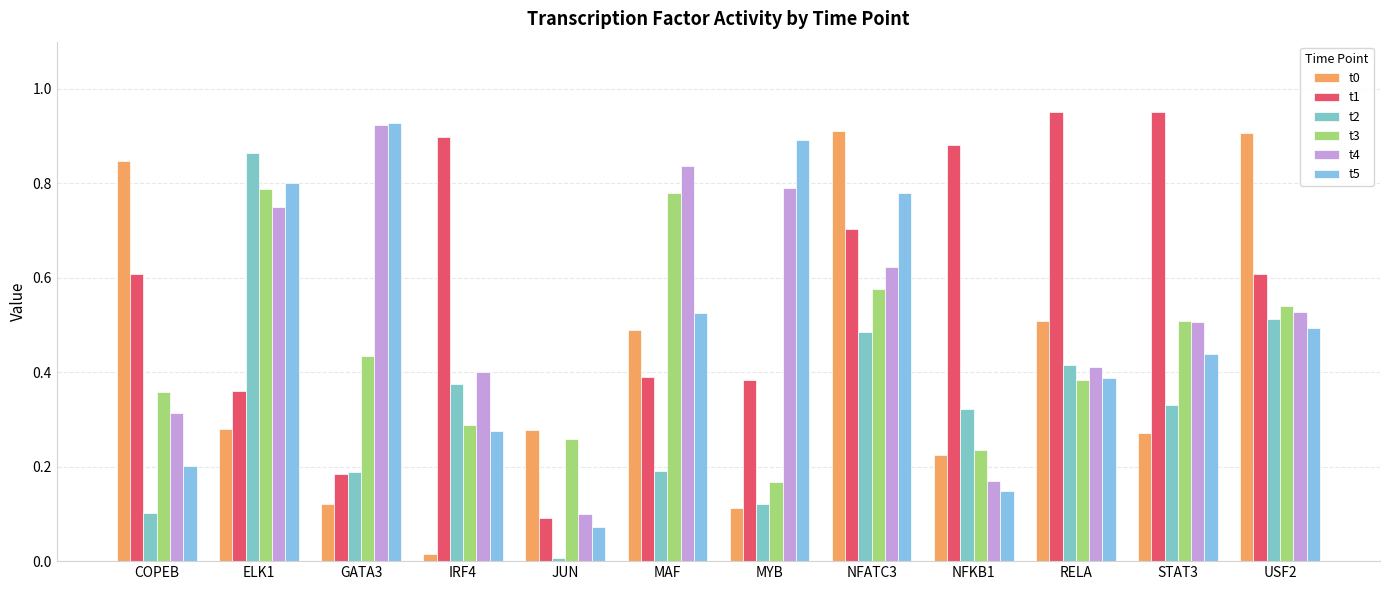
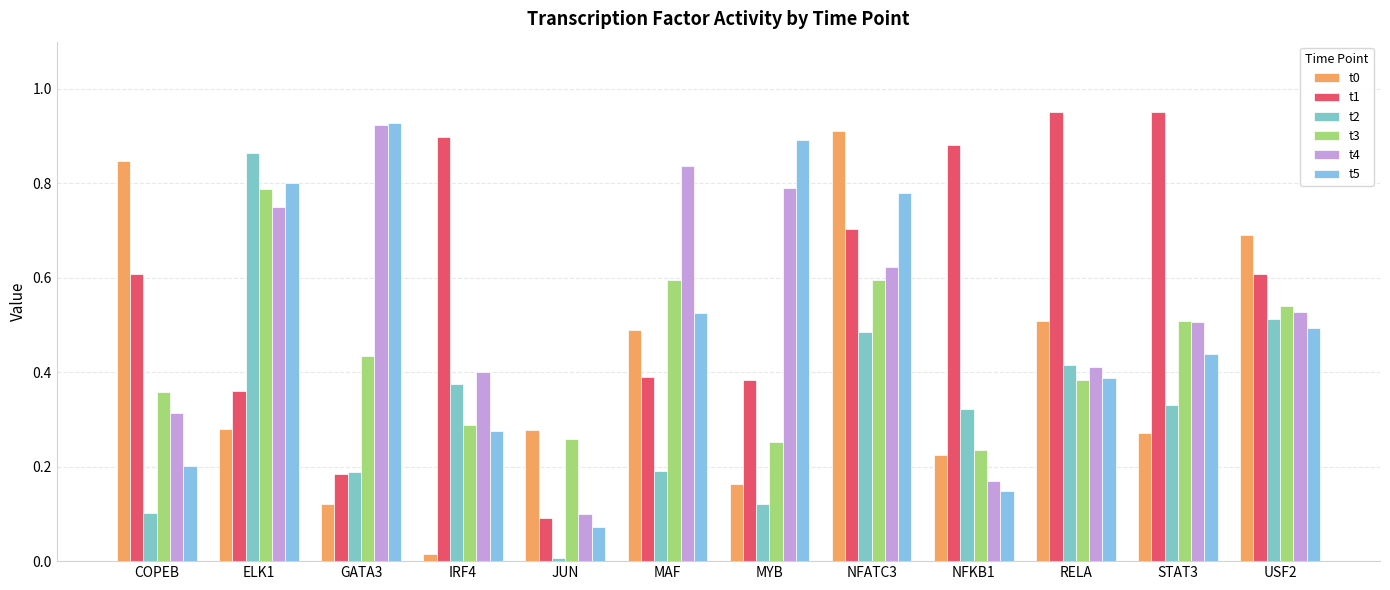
t3, MAF: 0.78 -> 0.60
t0, MYB: 0.11 -> 0.16
t3, MYB: 0.17 -> 0.25
t3, NFATC3: 0.58 -> 0.60
t0, USF2: 0.91 -> 0.69
